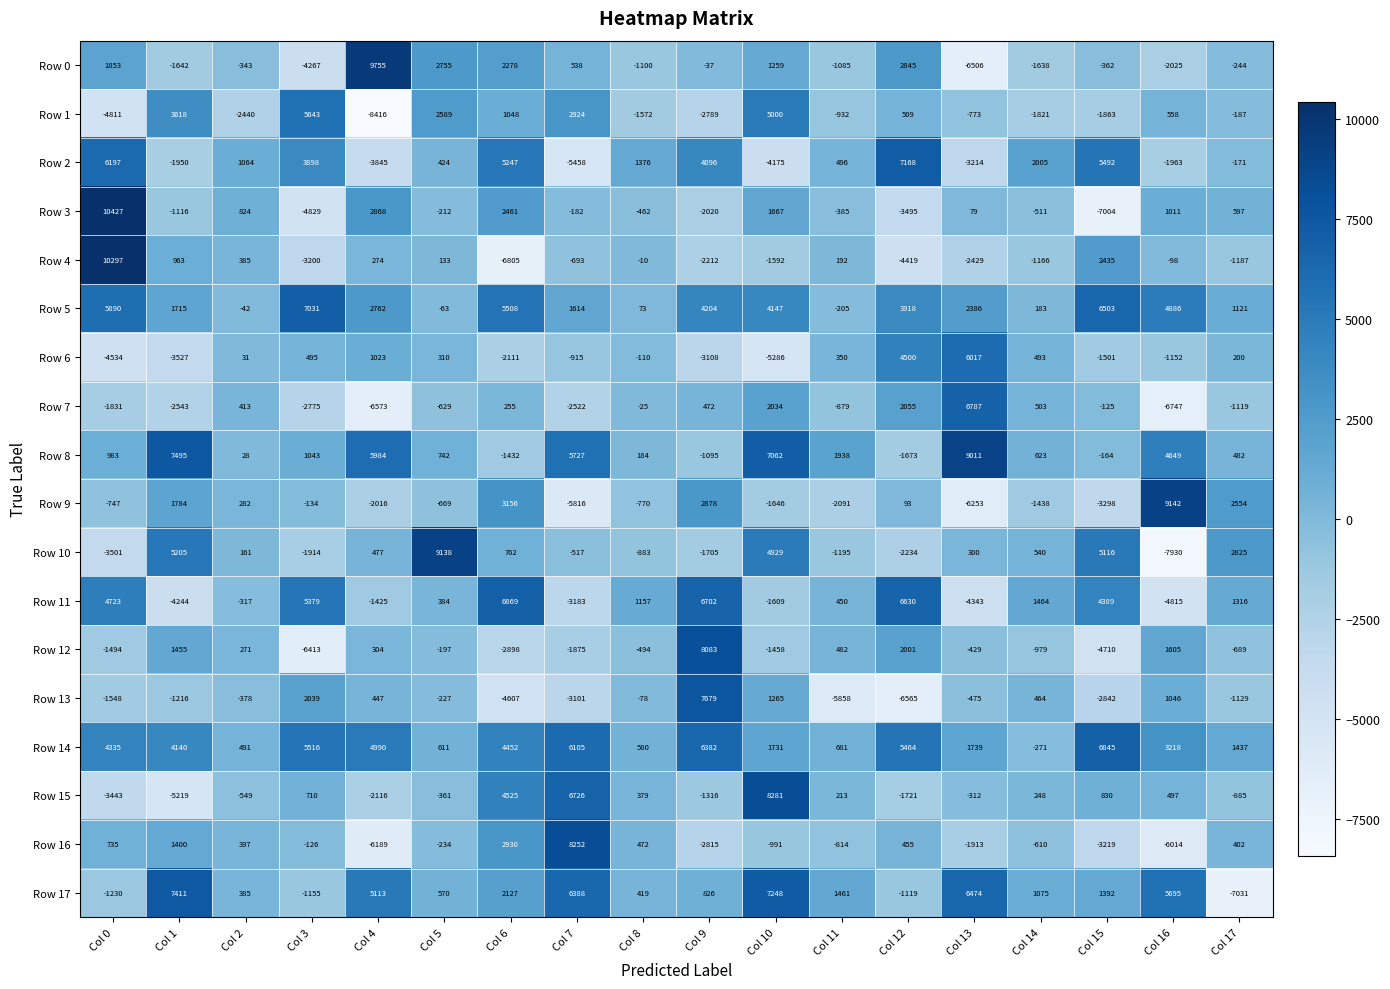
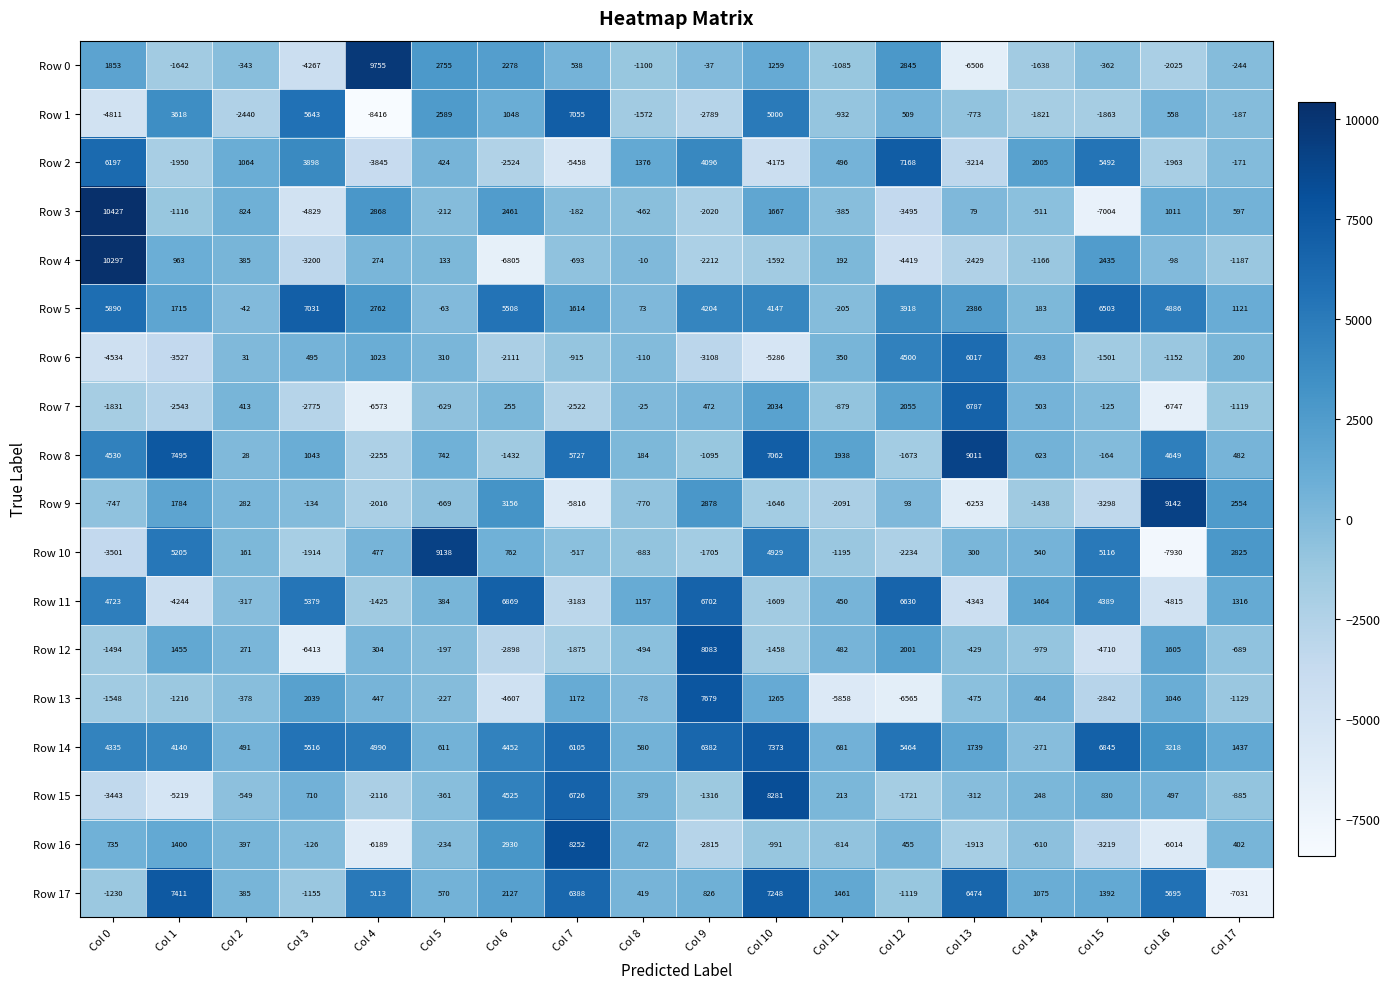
Row 1, Col 7: 2924 -> 7055
Row 2, Col 6: 5247 -> -2524
Row 8, Col 0: 983 -> 4530
Row 8, Col 4: 5984 -> -2255
Row 13, Col 7: -3101 -> 1172
Row 14, Col 10: 1731 -> 7373
